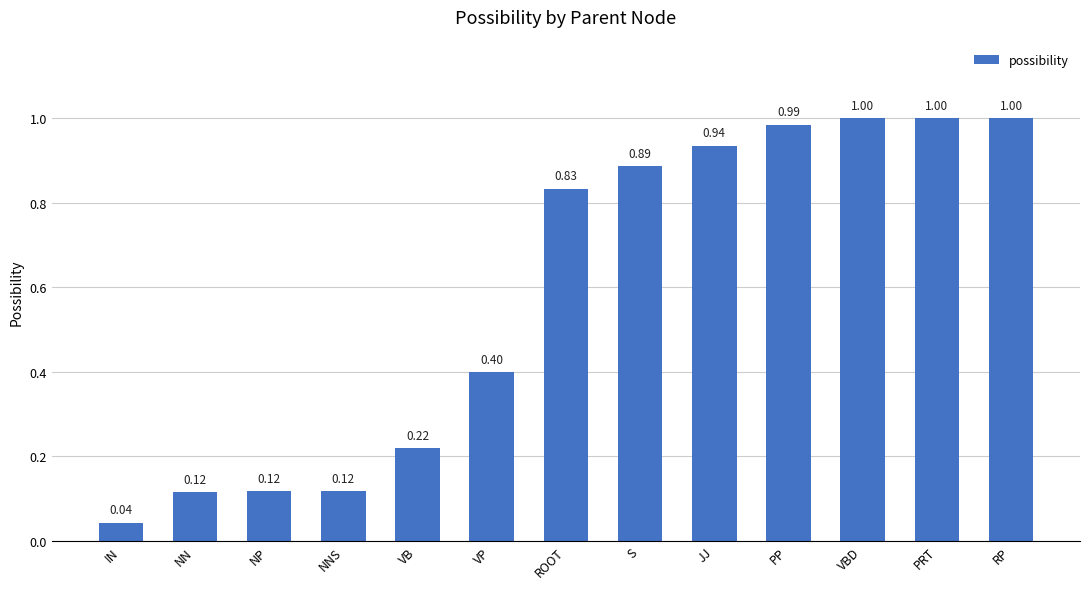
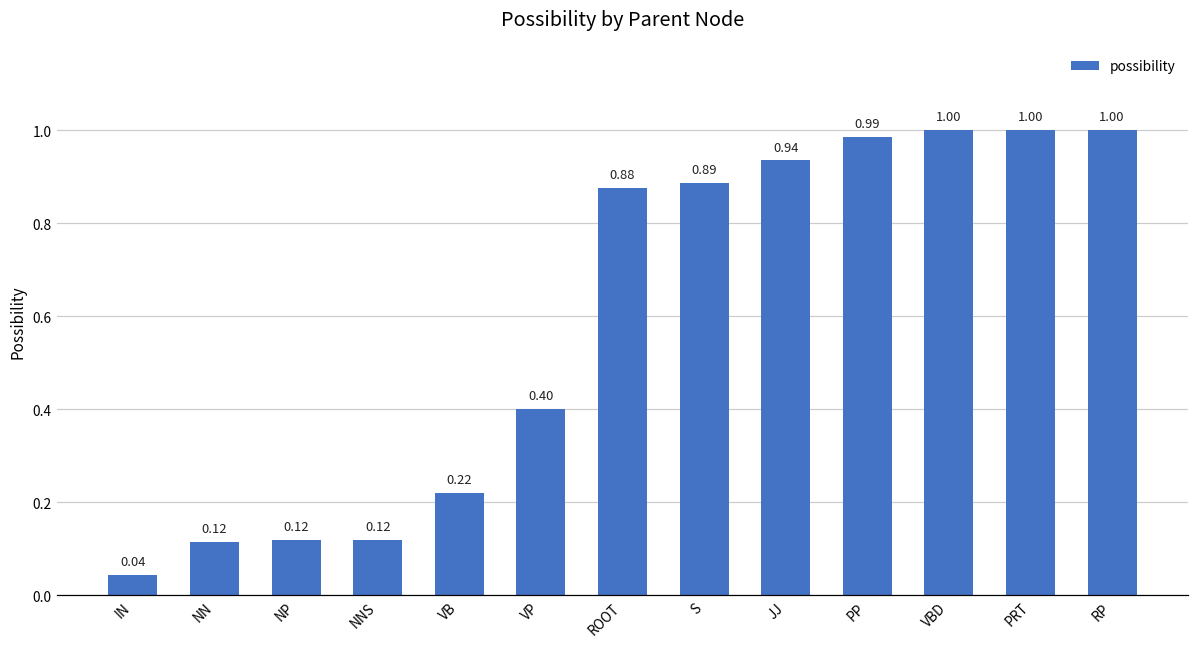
ROOT: 0.83 -> 0.88
